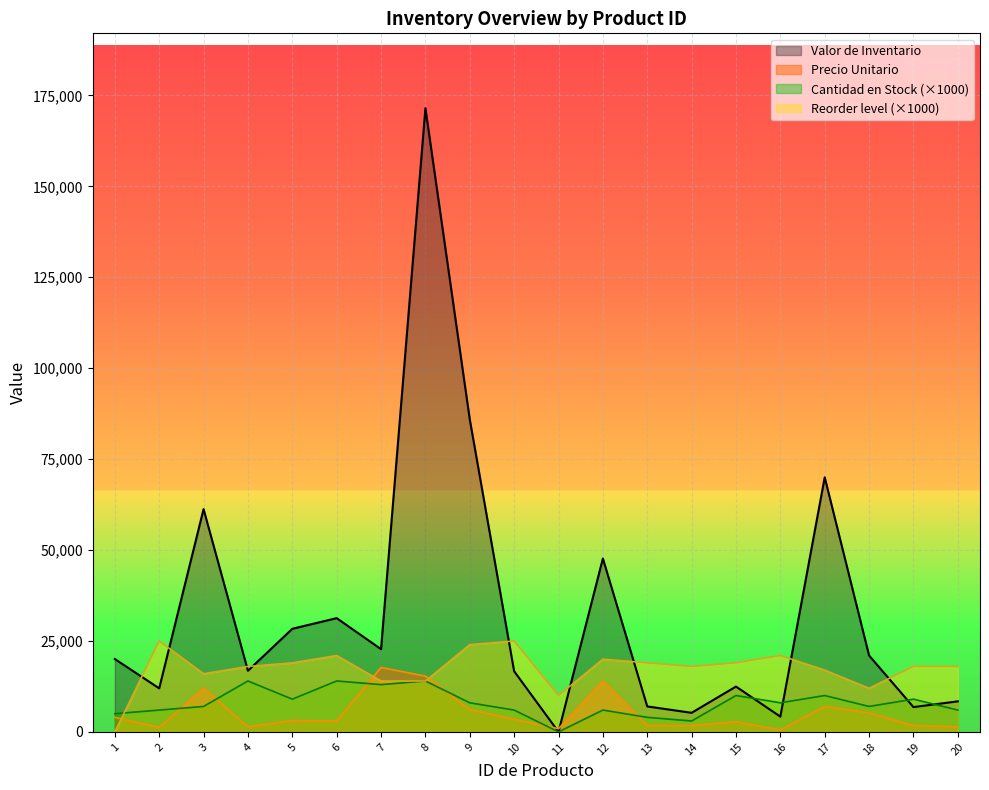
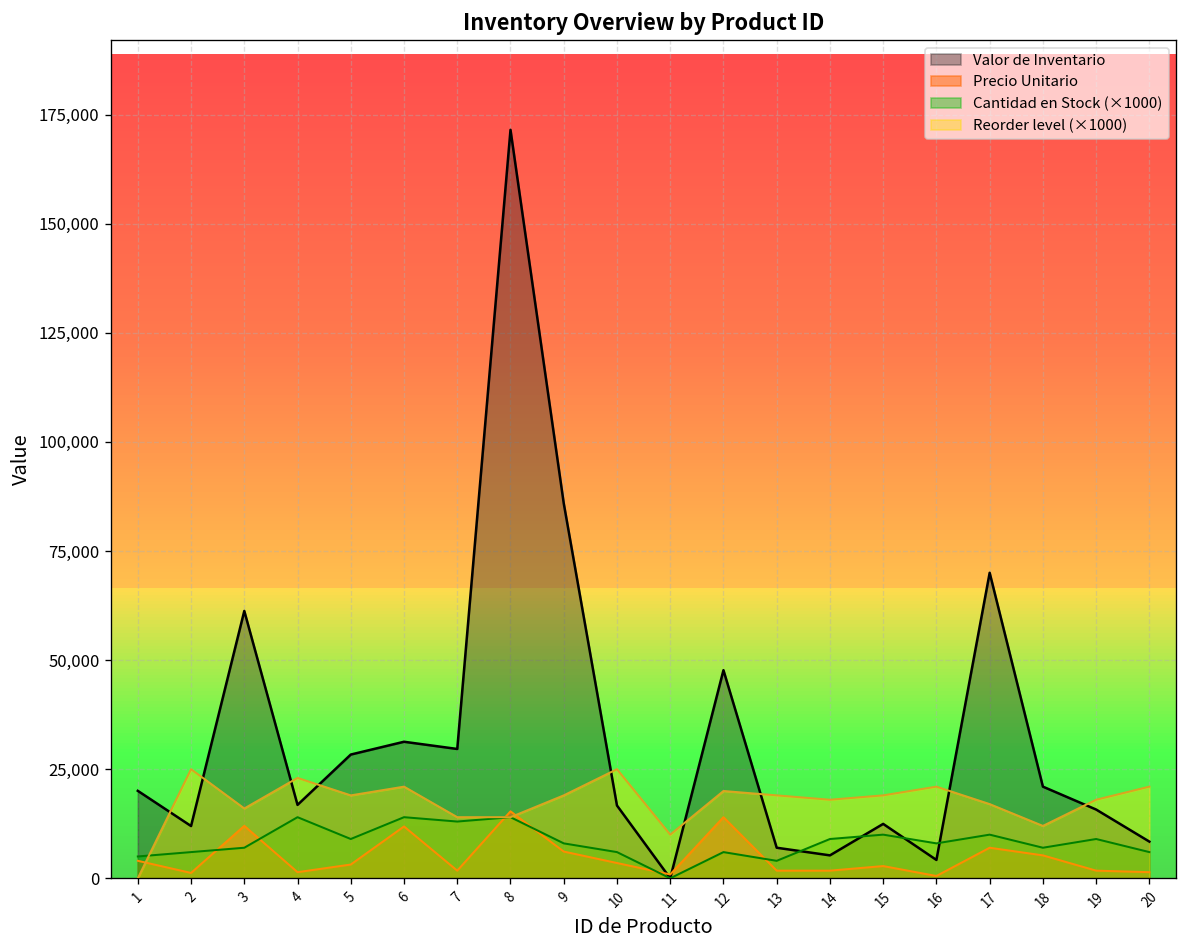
Reorder level (×1000), 4: 18,000 -> 23,000
Precio Unitario, 6: 3,000 -> 12,000
Valor de Inventario, 7: 23,000 -> 30,000
Precio Unitario, 7: 18,000 -> 2,000
Reorder level (×1000), 9: 24,000 -> 19,000
Cantidad en Stock (×1000), 14: 3,000 -> 9,000
Valor de Inventario, 19: 7,000 -> 16,000
Reorder level (×1000), 20: 18,000 -> 21,000
